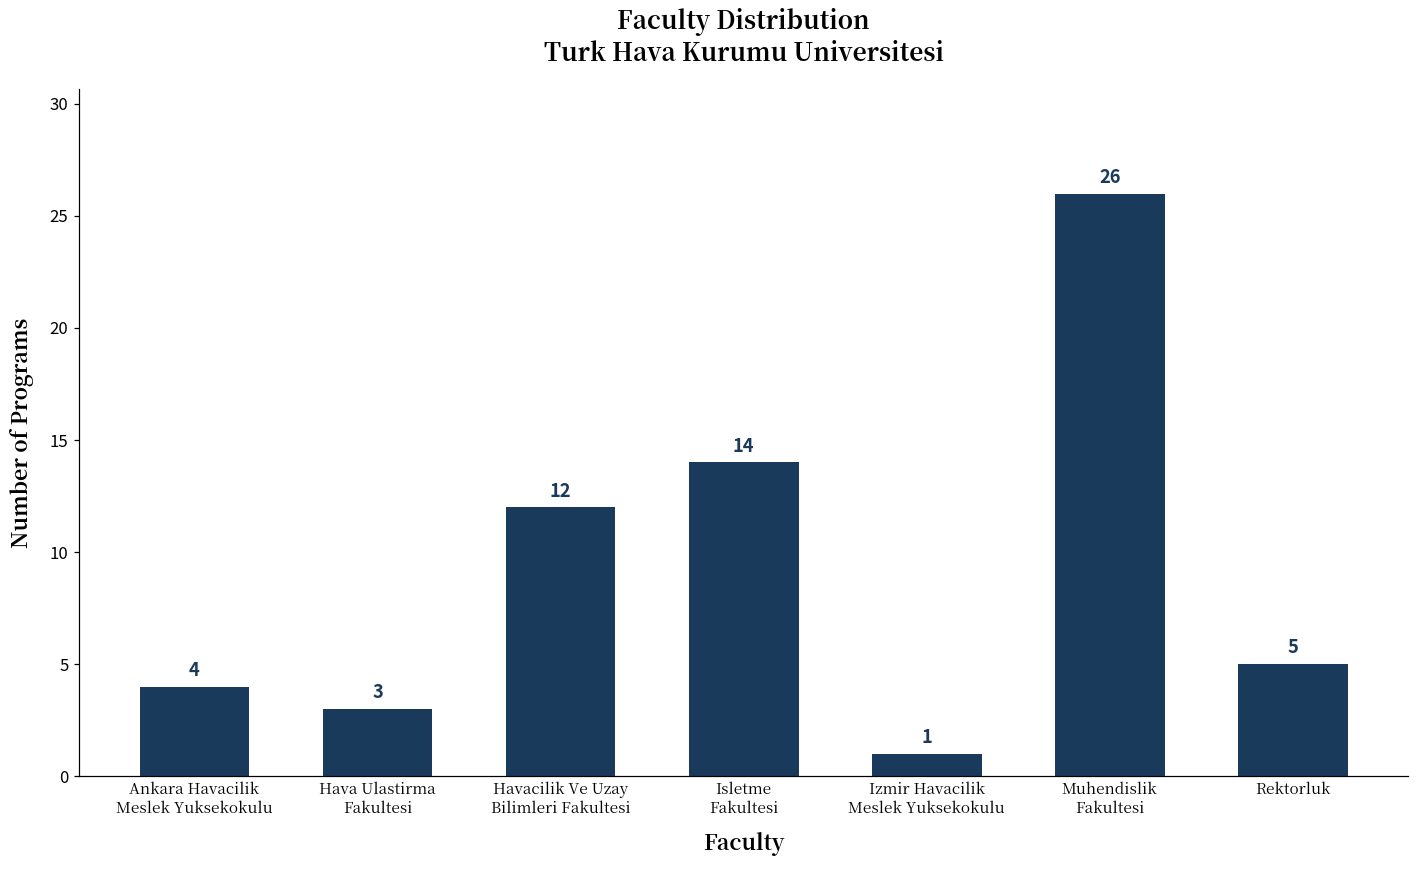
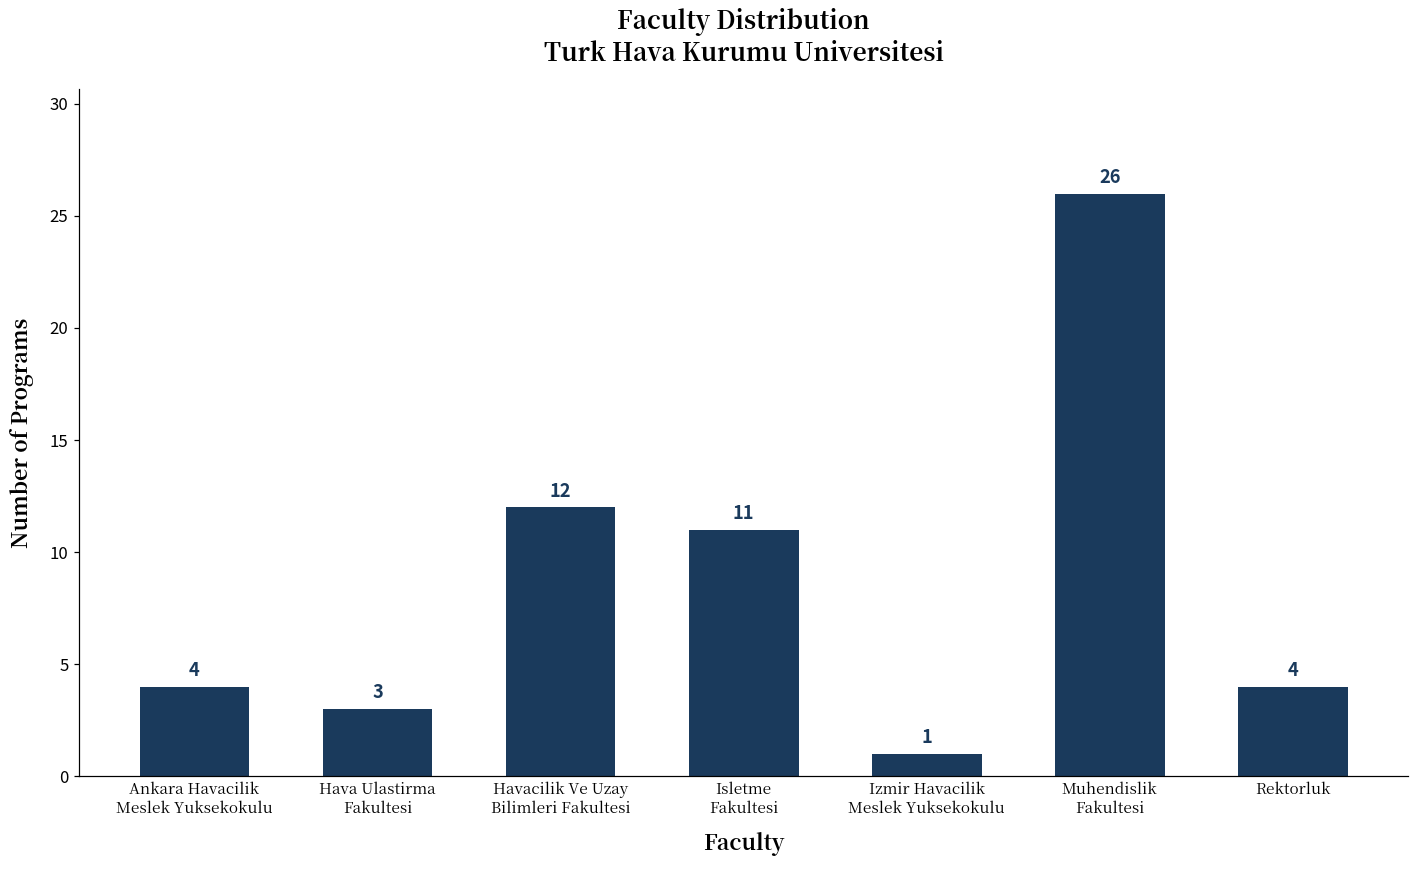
Isletme Fakultesi: 14 -> 11
Rektorluk: 5 -> 4
